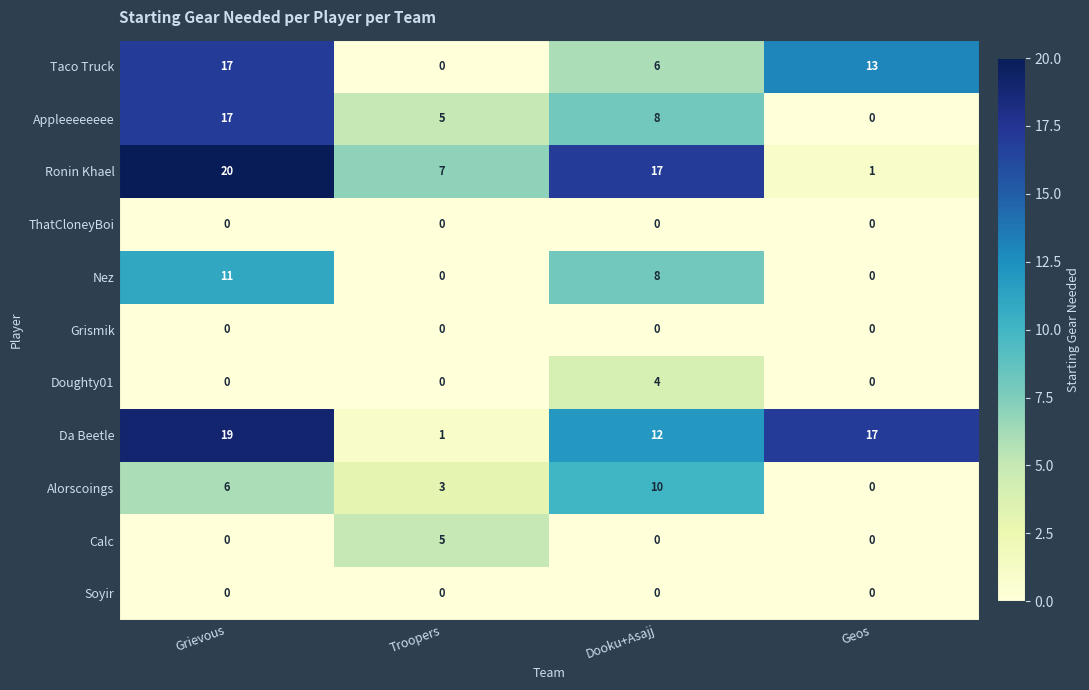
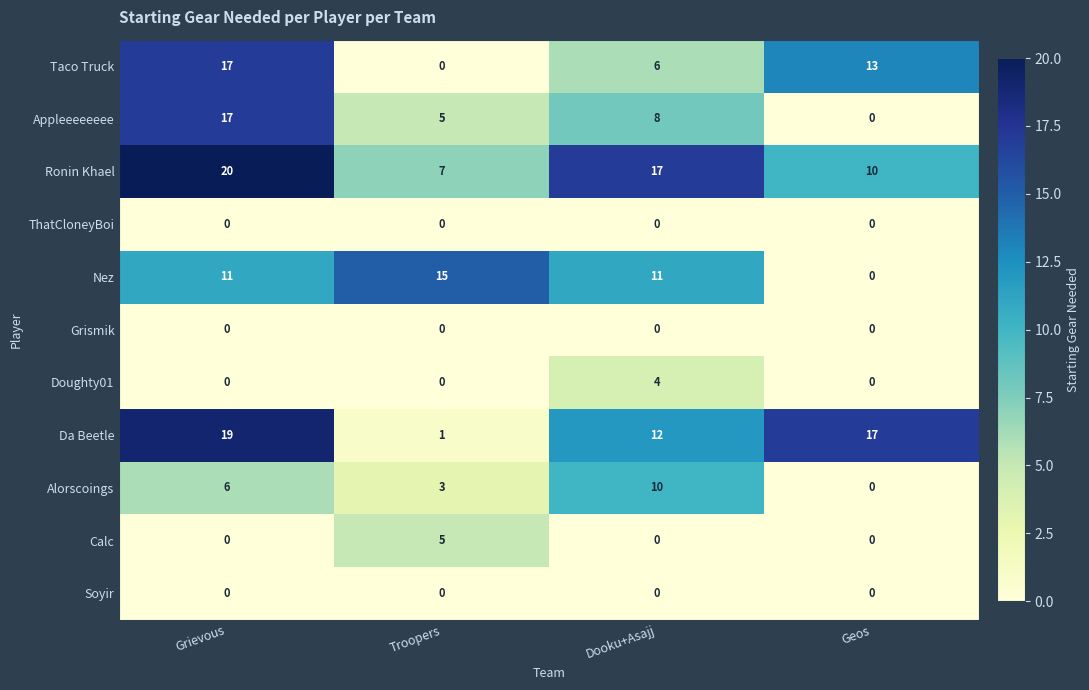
Ronin Khael, Geos: 1 -> 10
Nez, Troopers: 0 -> 15
Nez, Dooku+Asajj: 8 -> 11
